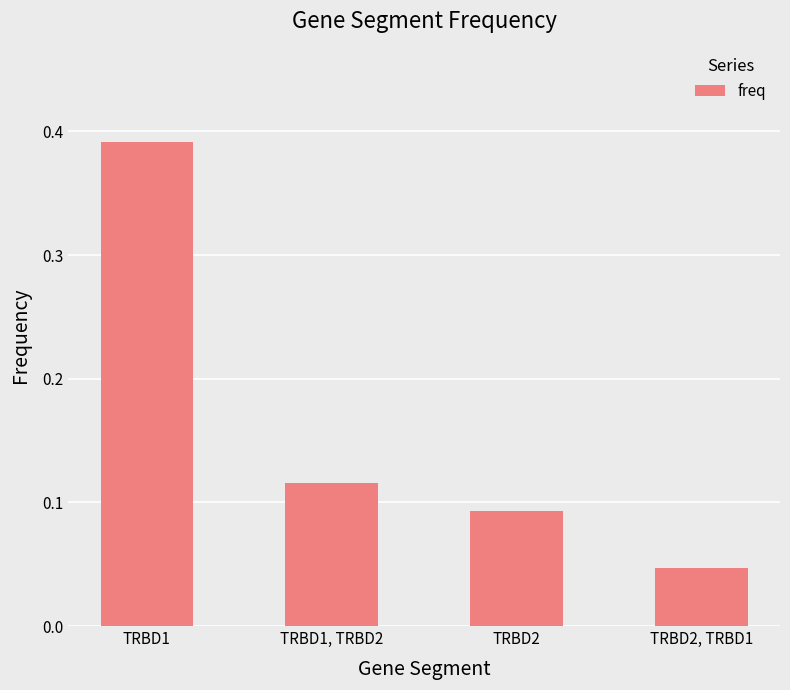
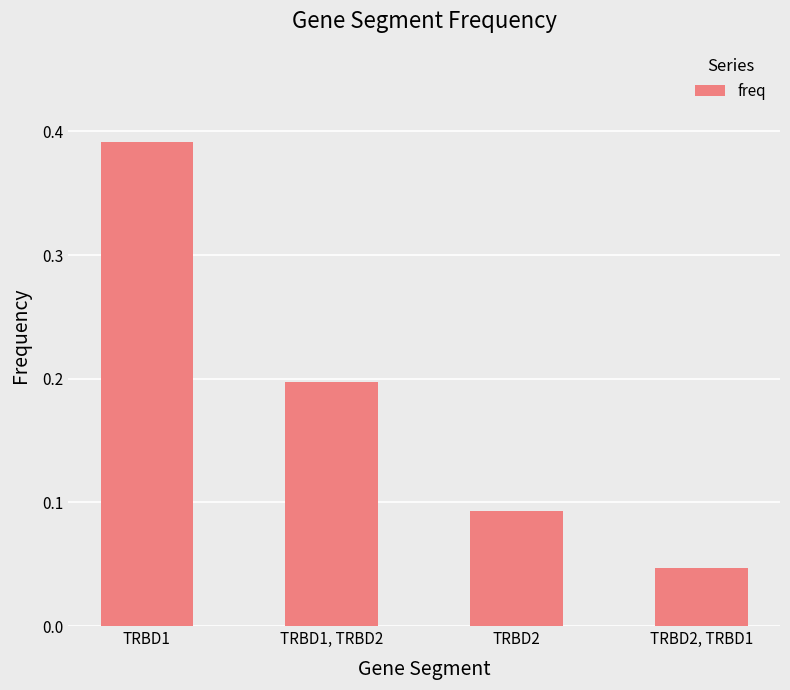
TRBD1, TRBD2: 0.116 -> 0.198
